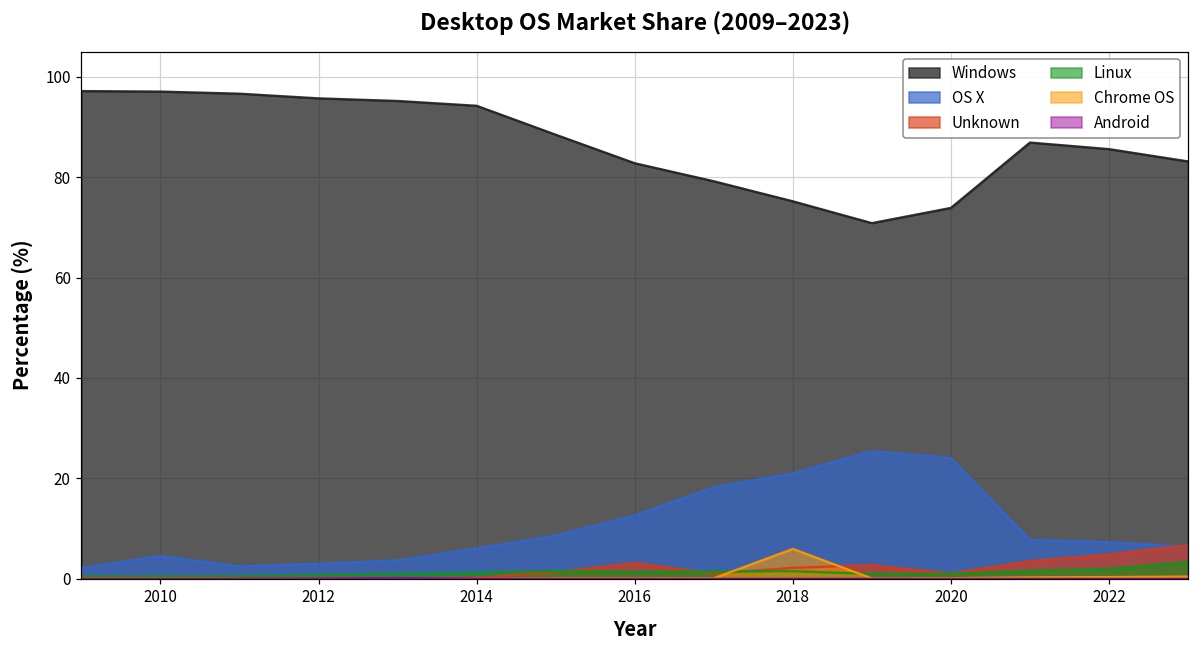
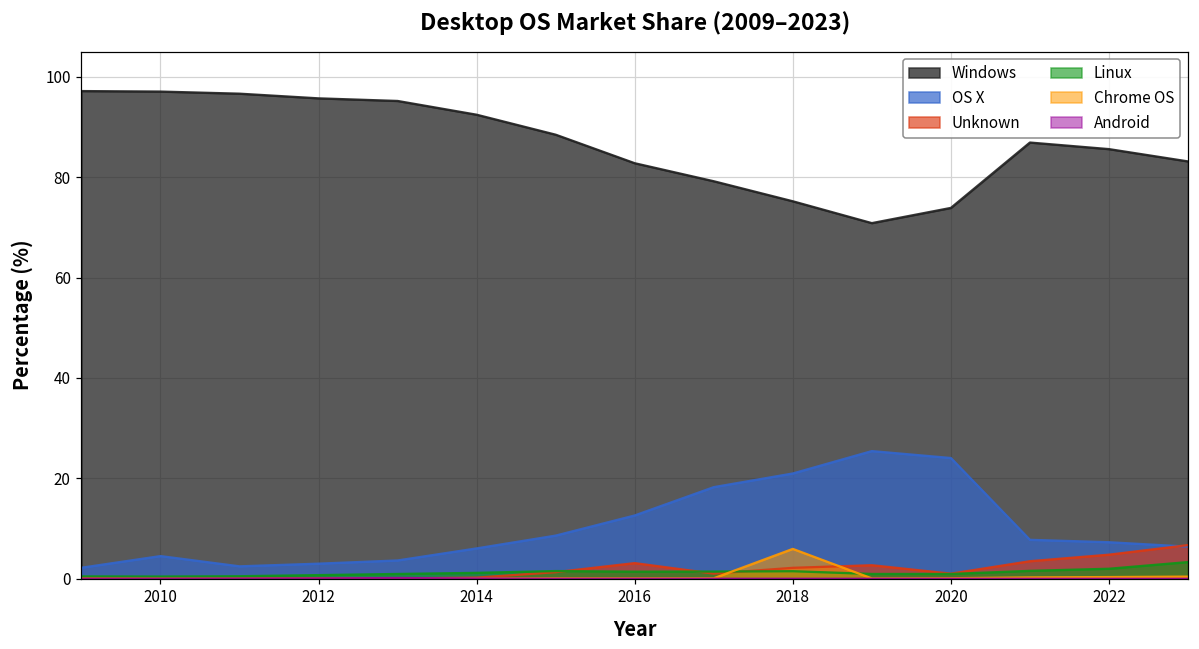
Windows, 2014: 94 -> 92
